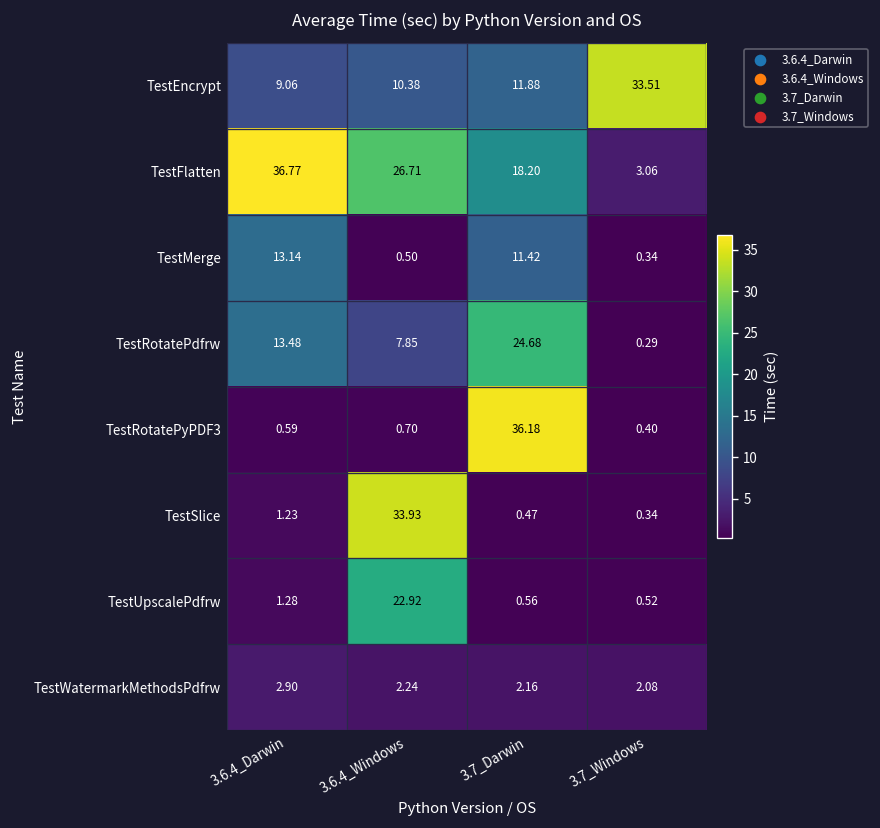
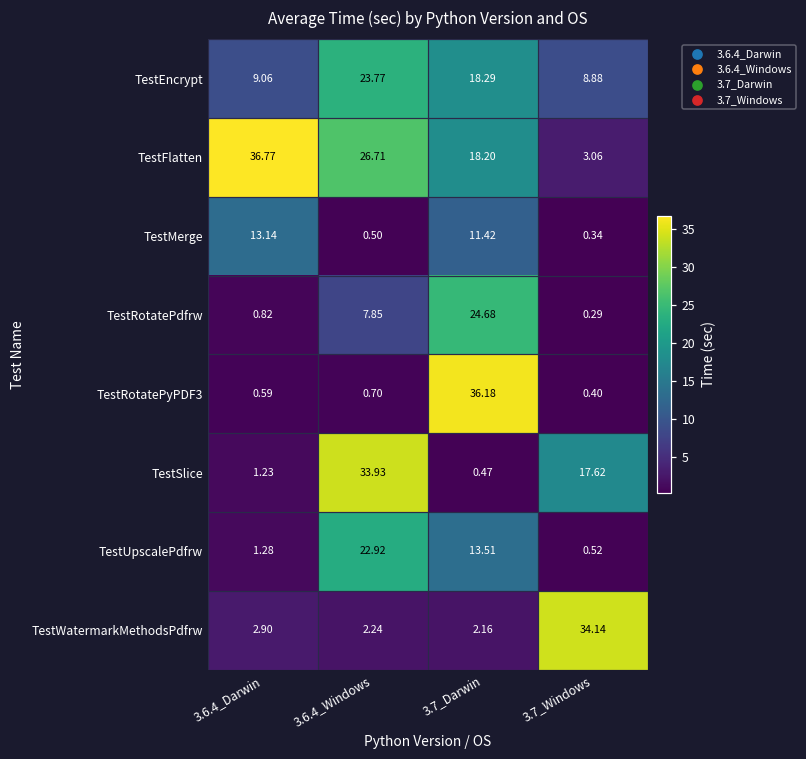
TestEncrypt, 3.6.4_Windows: 10.38 -> 23.77
TestEncrypt, 3.7_Darwin: 11.88 -> 18.29
TestEncrypt, 3.7_Windows: 33.51 -> 8.88
TestRotatePdfrw, 3.6.4_Darwin: 13.48 -> 0.82
TestSlice, 3.7_Windows: 0.34 -> 17.62
TestUpscalePdfrw, 3.7_Darwin: 0.56 -> 13.51
TestWatermarkMethodsPdfrw, 3.7_Windows: 2.08 -> 34.14
